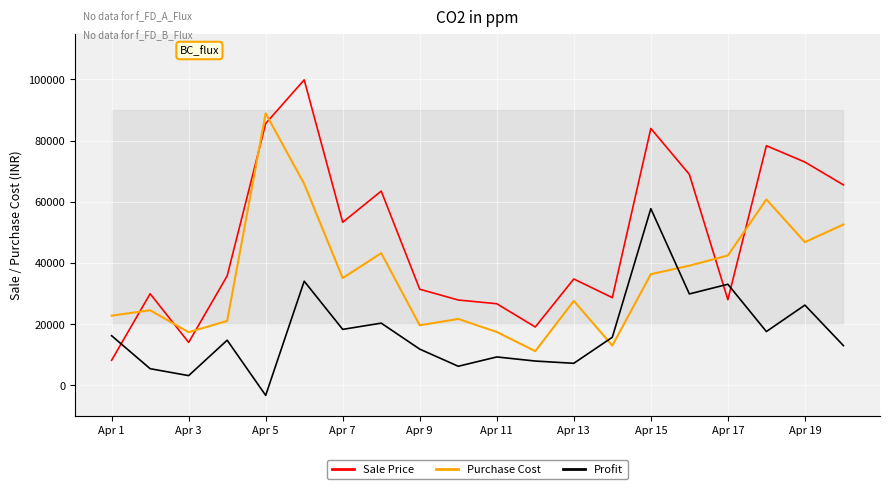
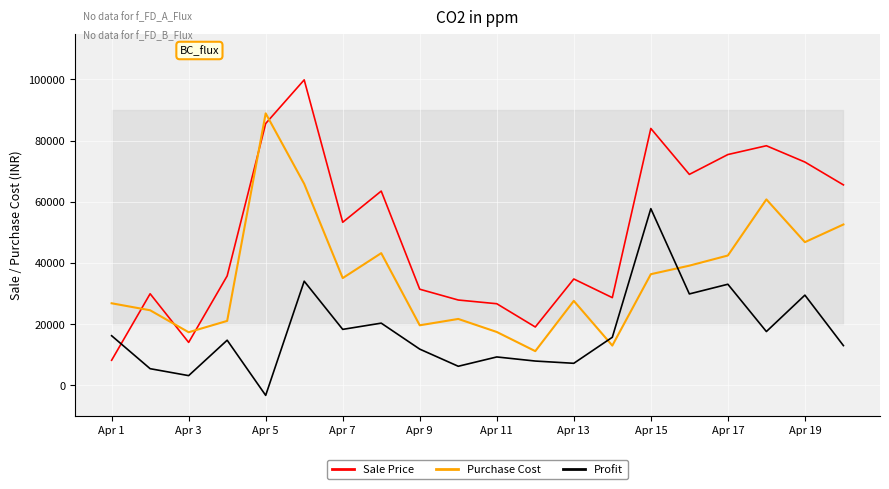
Purchase Cost, Apr 1: 23000 -> 27000
Sale Price, Apr 17: 28000 -> 75000
Profit, Apr 19: 26000 -> 29000
